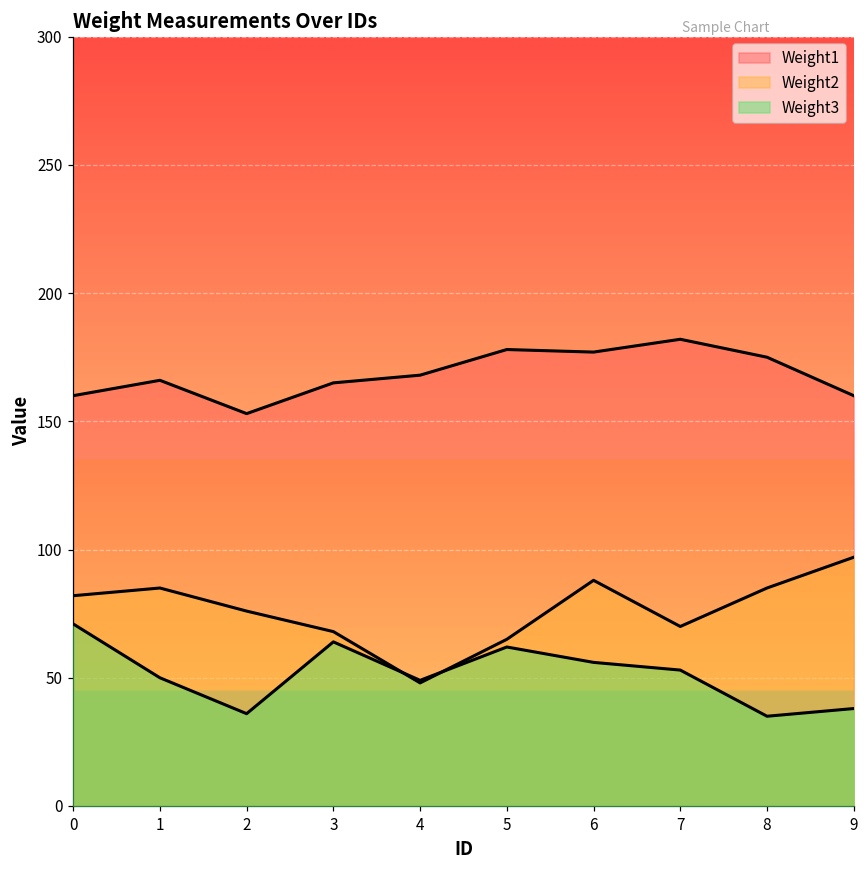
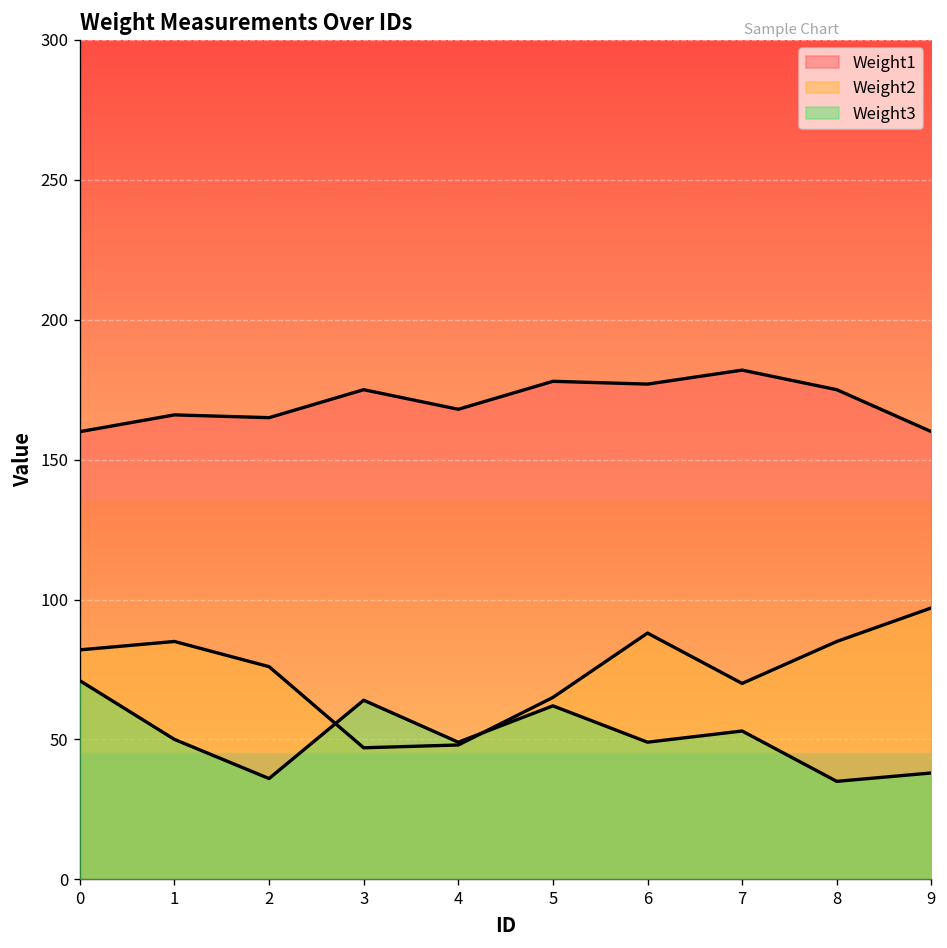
Weight1, 2: 153 -> 165
Weight1, 3: 165 -> 175
Weight2, 3: 68 -> 47
Weight3, 6: 56 -> 49
